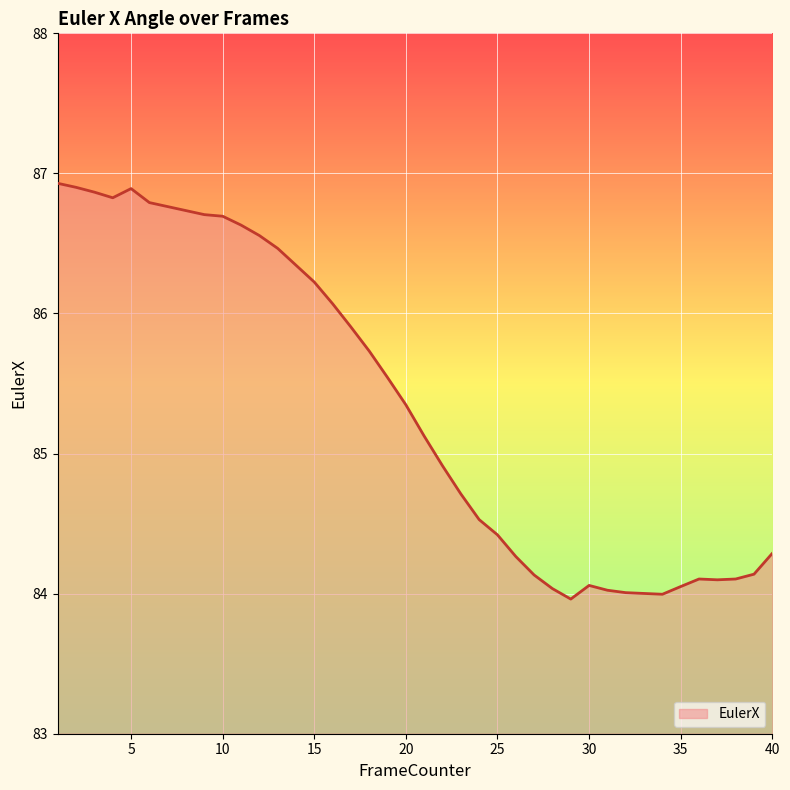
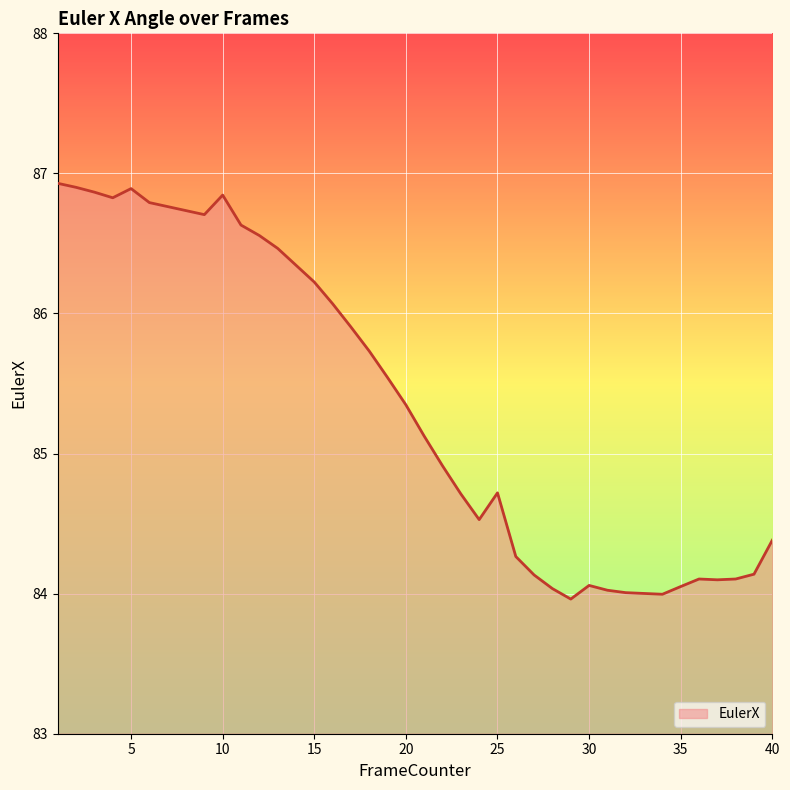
10: 86.69 -> 86.85
25: 84.42 -> 84.72
40: 84.29 -> 84.38
